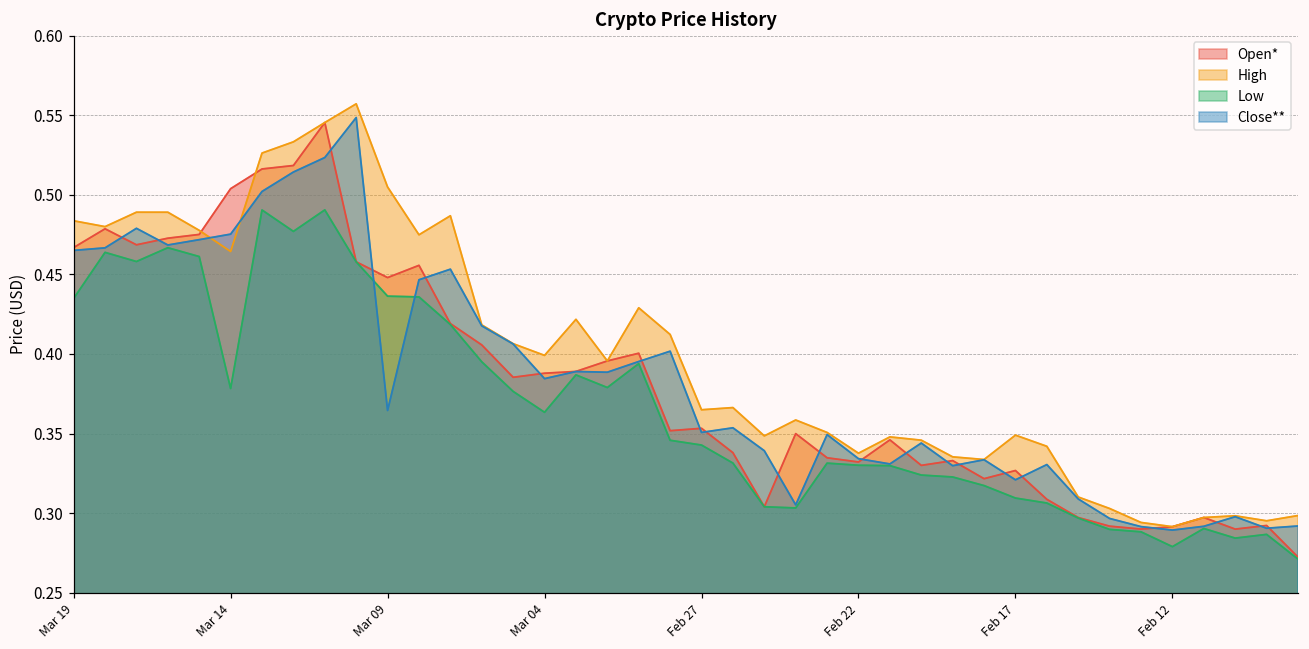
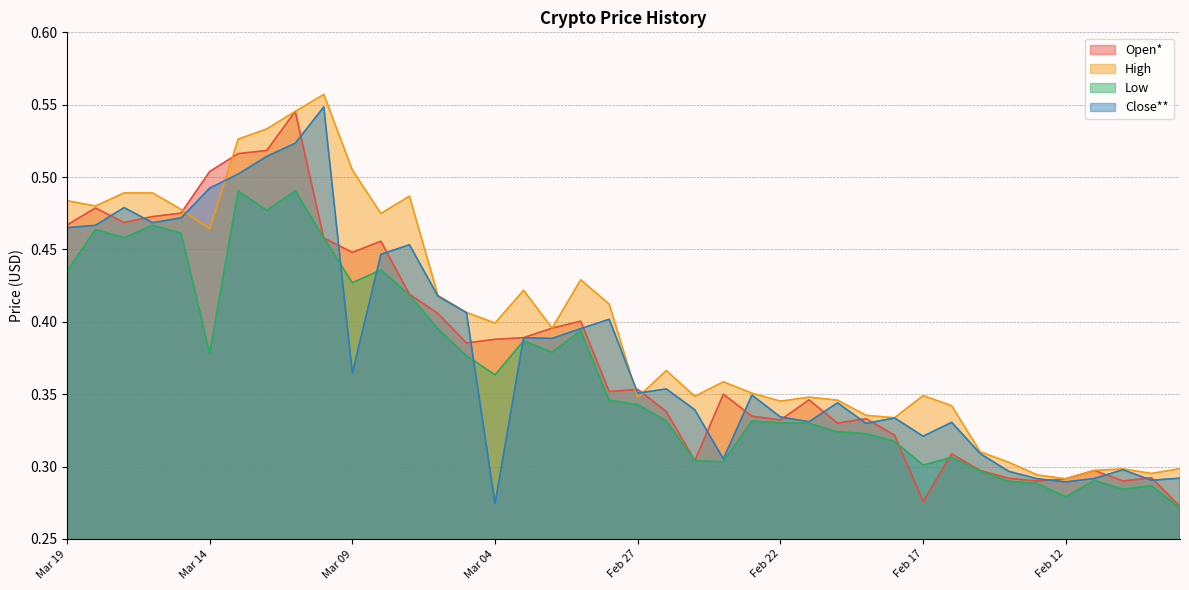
Close**, Mar 14: 0.475 -> 0.492
Low, Mar 09: 0.436 -> 0.427
Close**, Mar 04: 0.384 -> 0.274
High, Feb 27: 0.365 -> 0.348
High, Feb 22: 0.338 -> 0.345
Open*, Feb 17: 0.327 -> 0.276
Low, Feb 17: 0.309 -> 0.301
